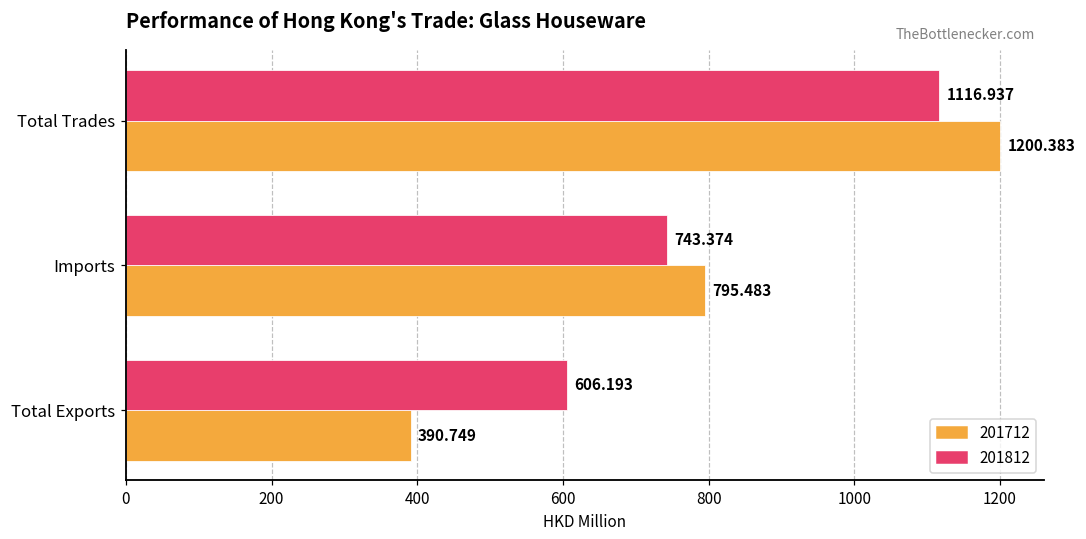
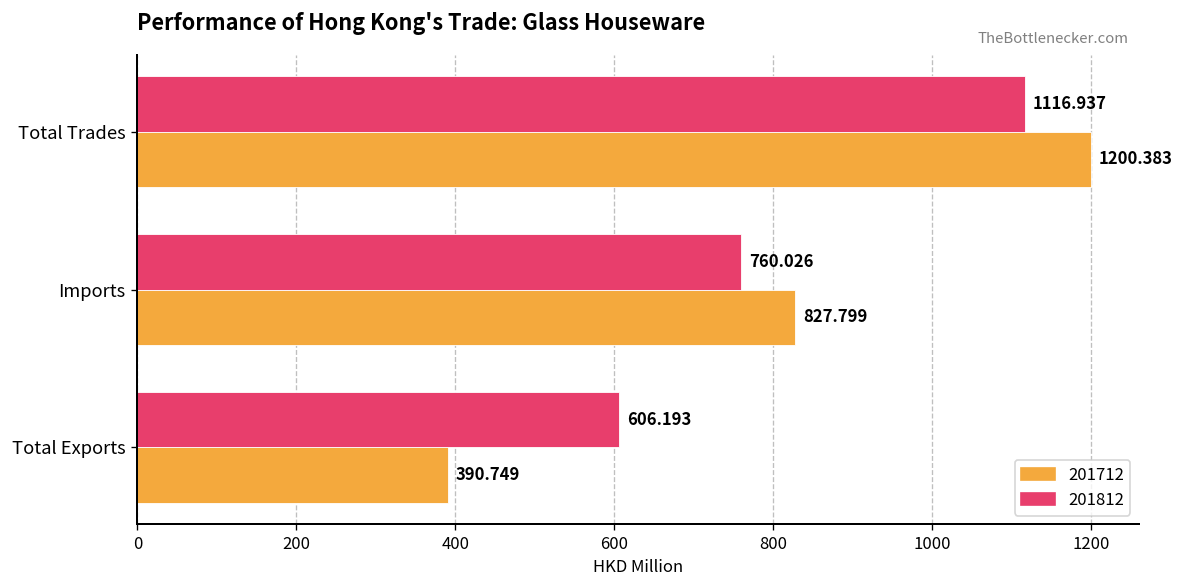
201812, Imports: 743.374 -> 760.026
201712, Imports: 795.483 -> 827.799
